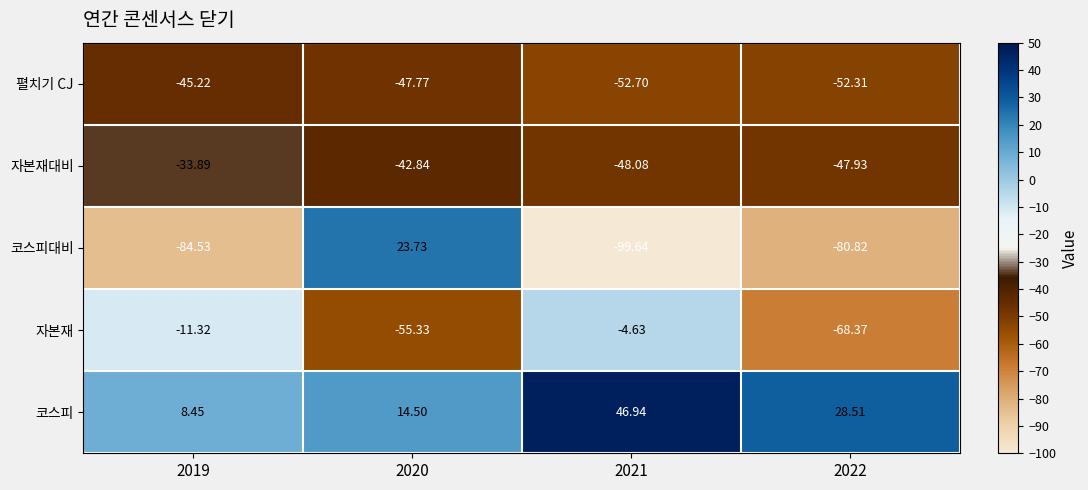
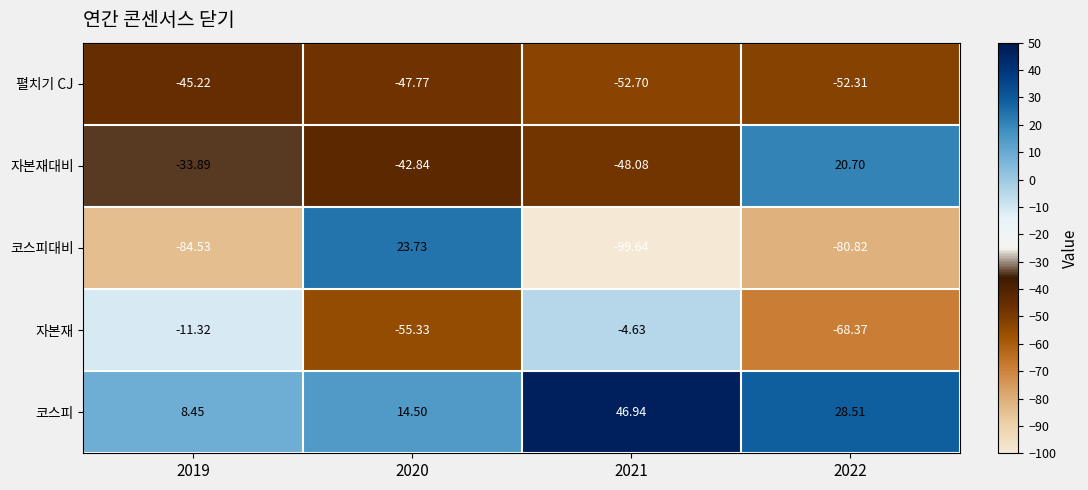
자본재대비, 2022: -47.93 -> 20.70
